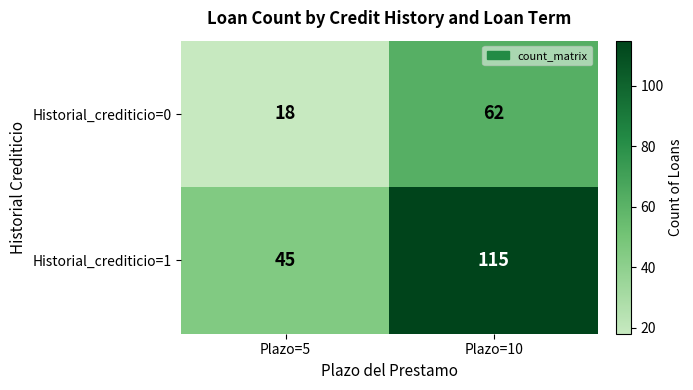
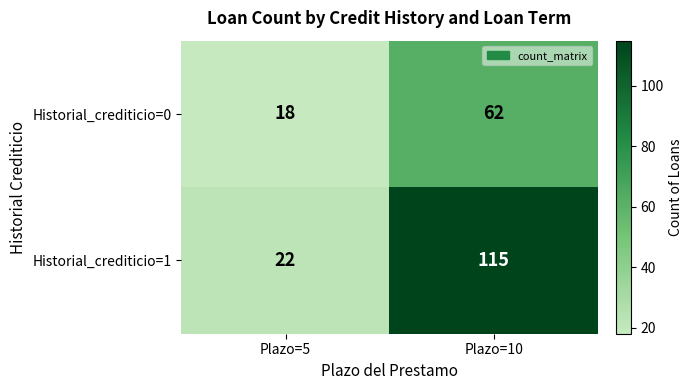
Historial_crediticio=1, Plazo=5: 45 -> 22
